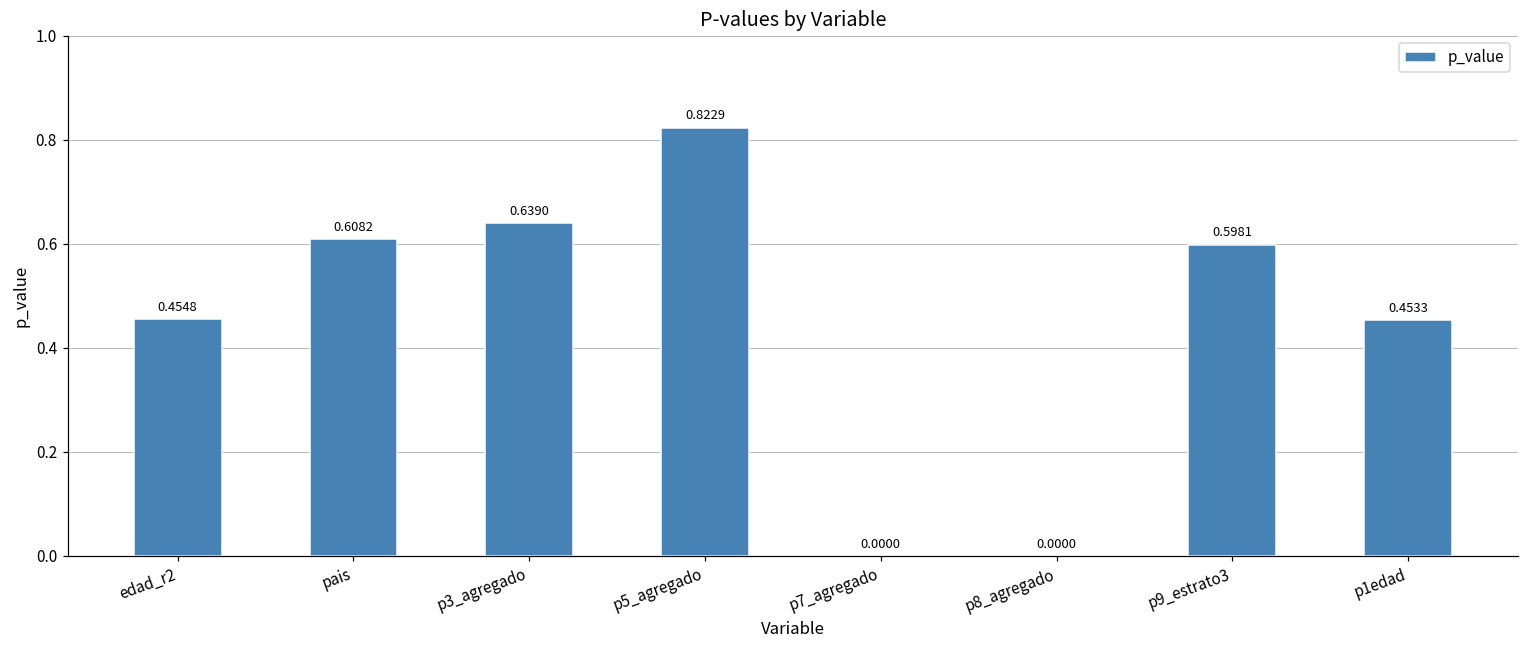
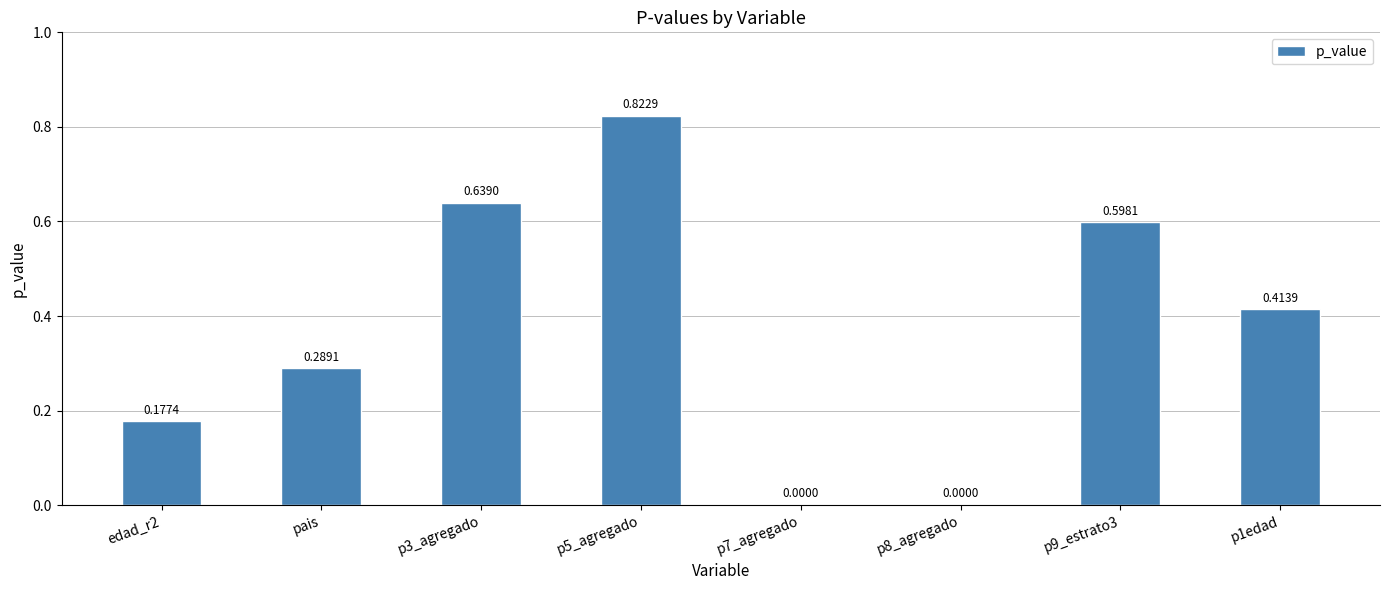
edad_r2: 0.4548 -> 0.1774
pais: 0.6082 -> 0.2891
p1edad: 0.4533 -> 0.4139
